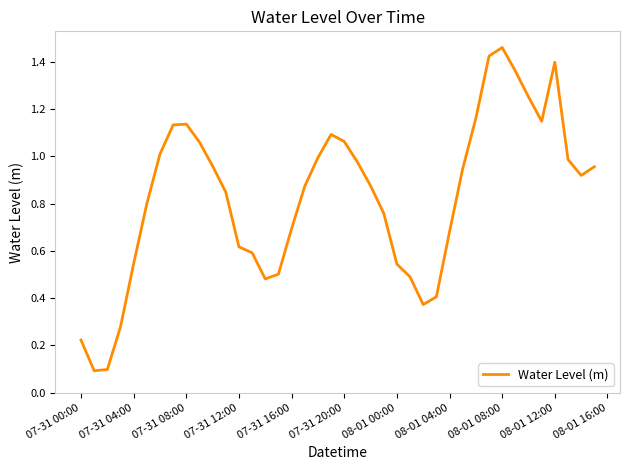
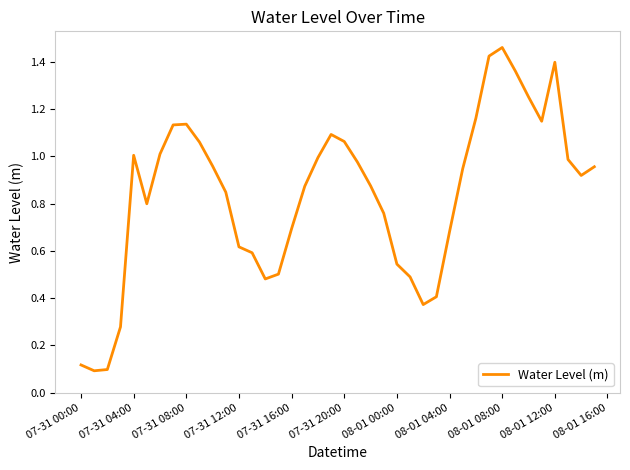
07-31 00:00: 0.22 -> 0.12
07-31 04:00: 0.55 -> 1.00
